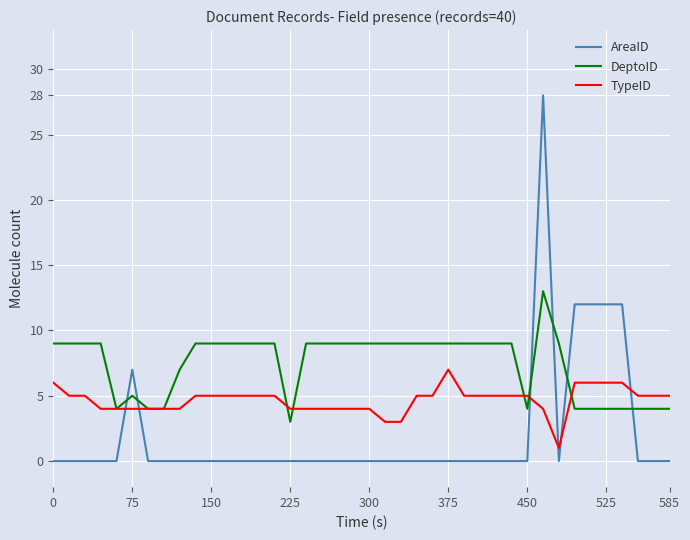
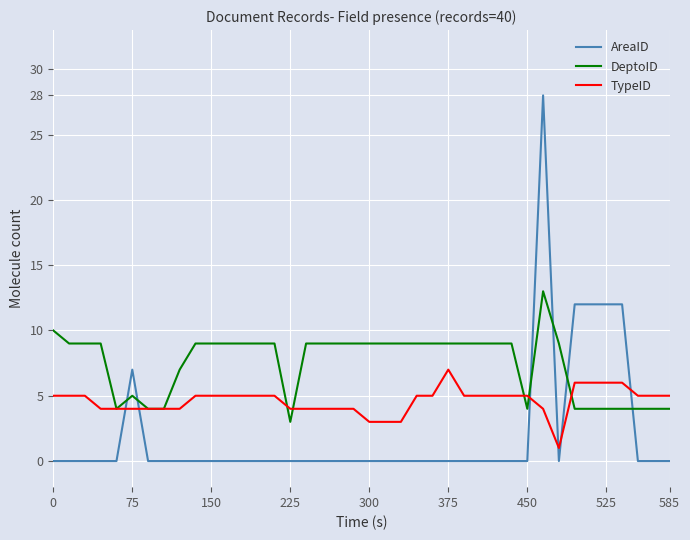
DeptoID, 0: 9 -> 10
TypeID, 0: 6 -> 5
TypeID, 300: 4 -> 3
